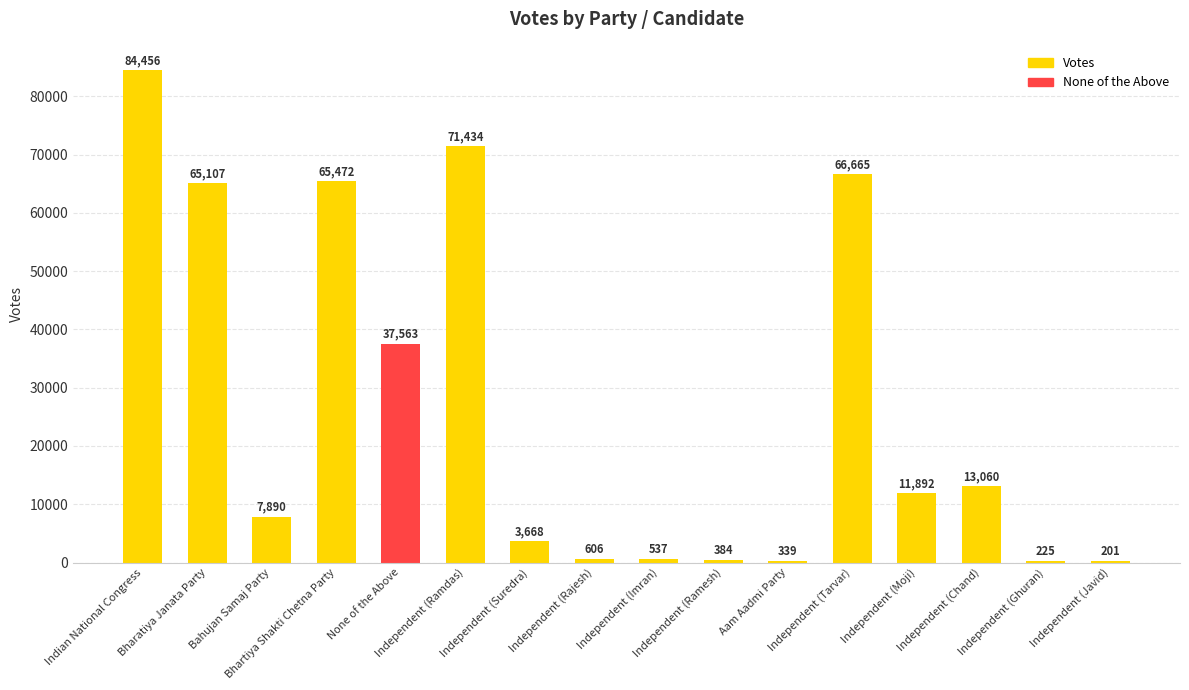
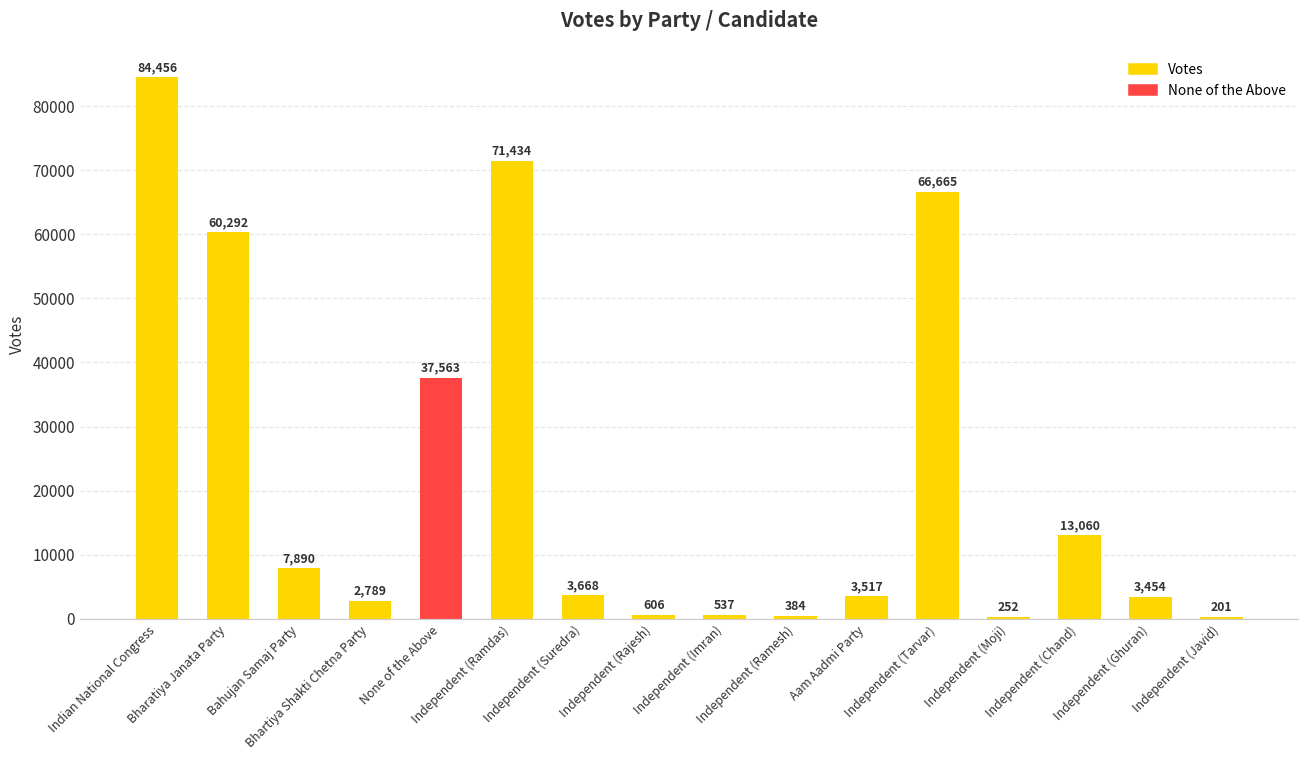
Bharatiya Janata Party: 65,107 -> 60,292
Bhartiya Shakti Chetna Party: 65,472 -> 2,789
Aam Aadmi Party: 339 -> 3,517
Independent (Moji): 11,892 -> 252
Independent (Ghuran): 225 -> 3,454
